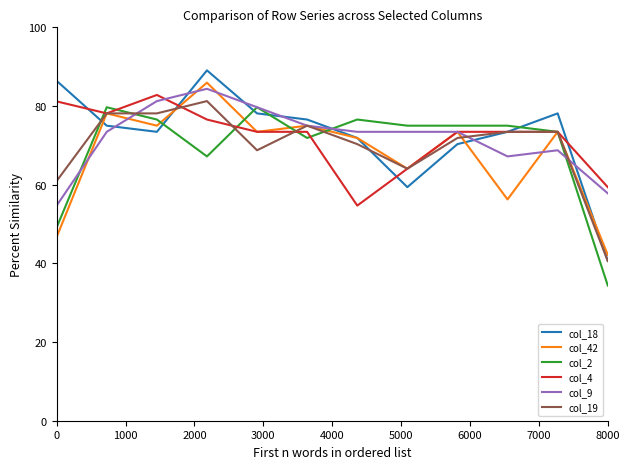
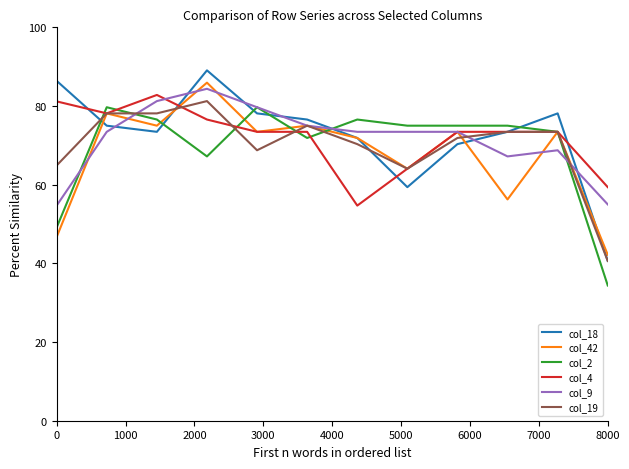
col_19, 0: 61 -> 65
col_9, 8000: 58 -> 55
